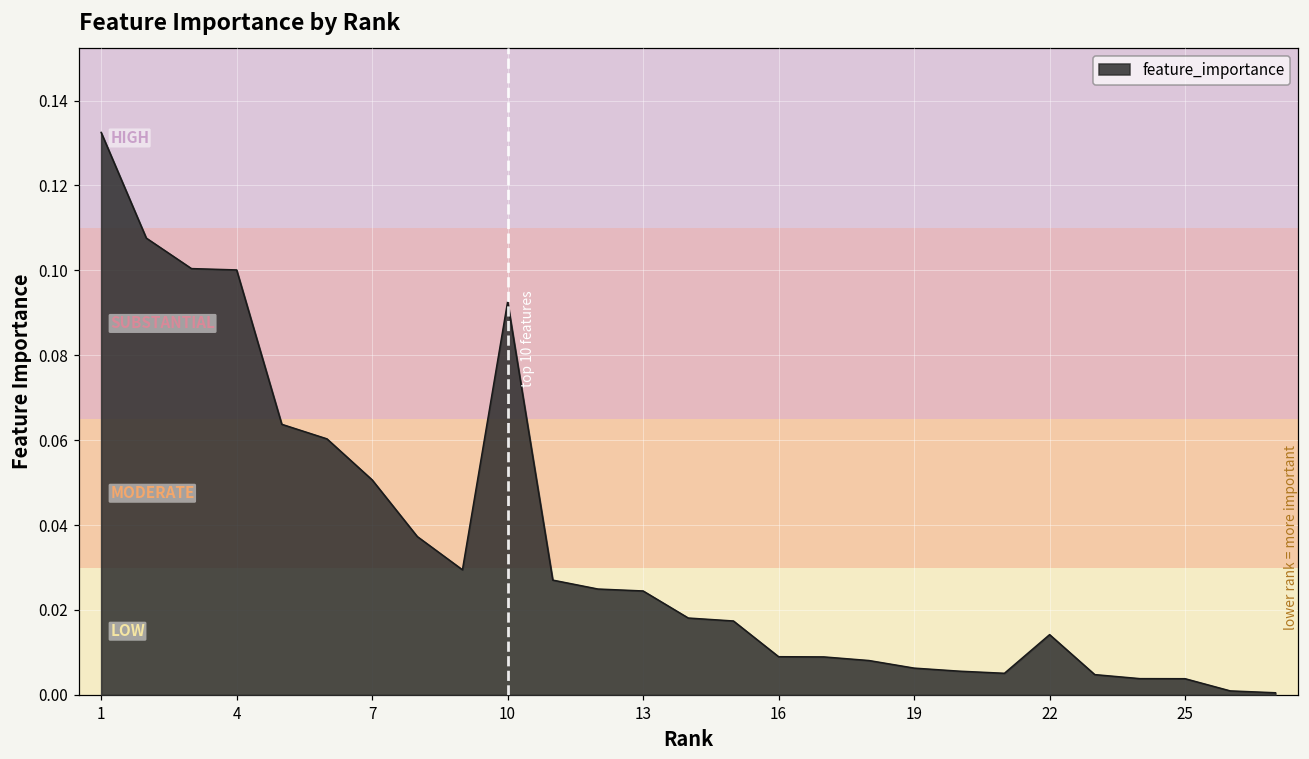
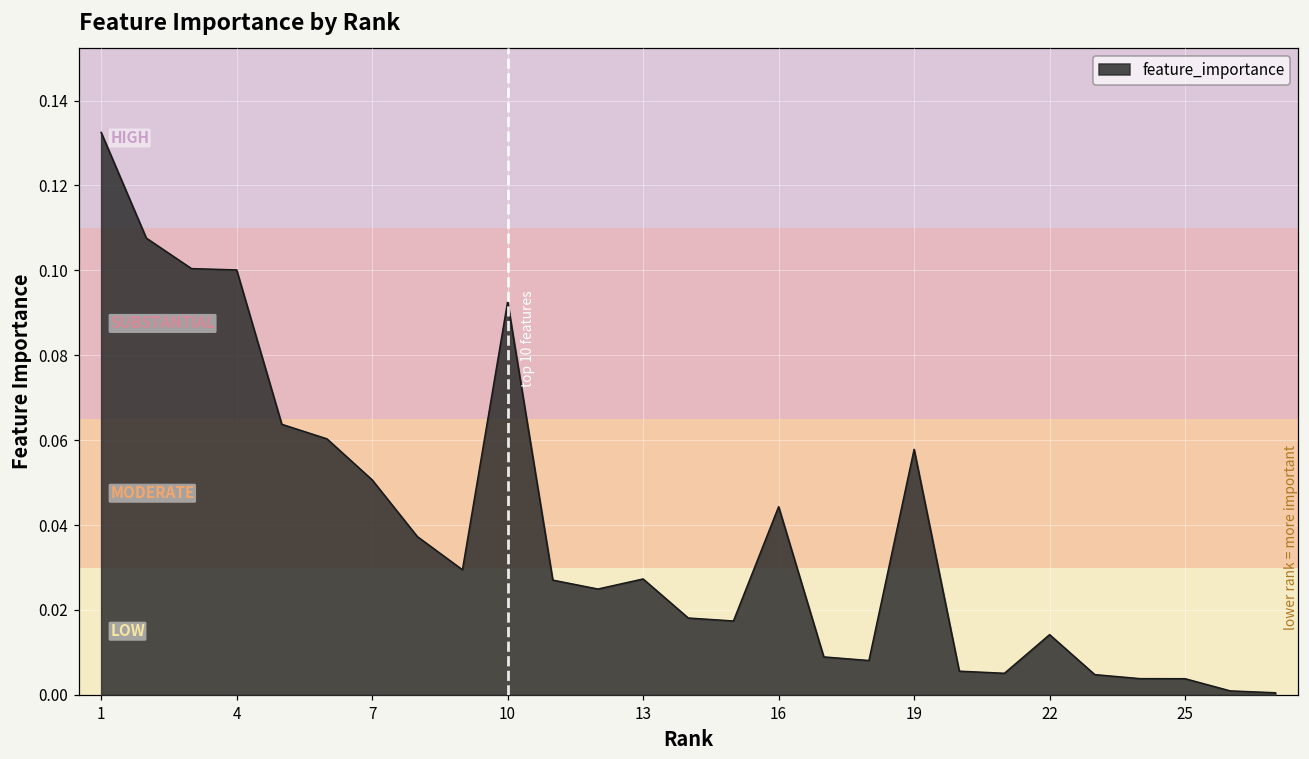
13: 0.024 -> 0.027
16: 0.009 -> 0.044
19: 0.006 -> 0.058
